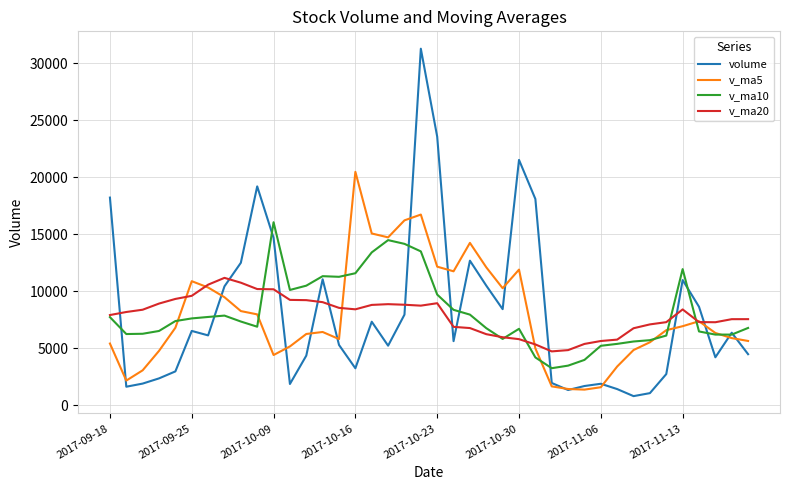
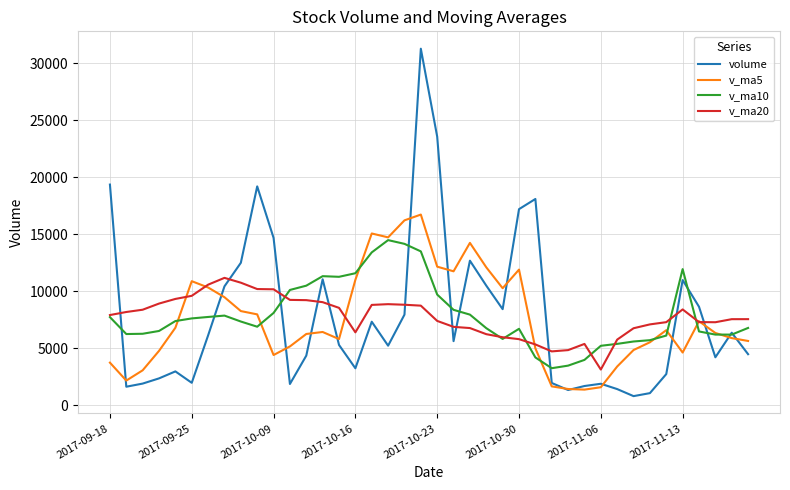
volume, 2017-09-18: 18200 -> 19400
v_ma5, 2017-09-18: 5400 -> 3700
volume, 2017-09-25: 6500 -> 2000
v_ma10, 2017-10-09: 16100 -> 8100
v_ma5, 2017-10-16: 20500 -> 11000
v_ma20, 2017-10-16: 8400 -> 6400
v_ma20, 2017-10-23: 8900 -> 7400
volume, 2017-10-30: 21500 -> 17200
v_ma20, 2017-11-06: 5600 -> 3100
v_ma5, 2017-11-13: 6900 -> 4600
